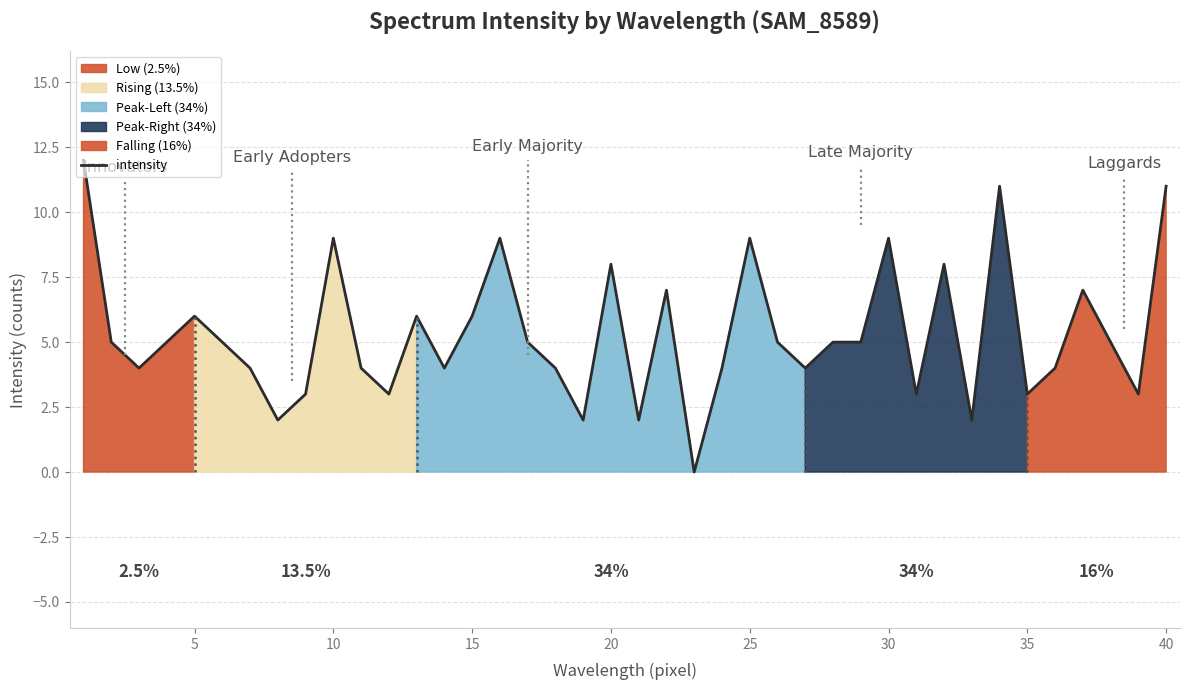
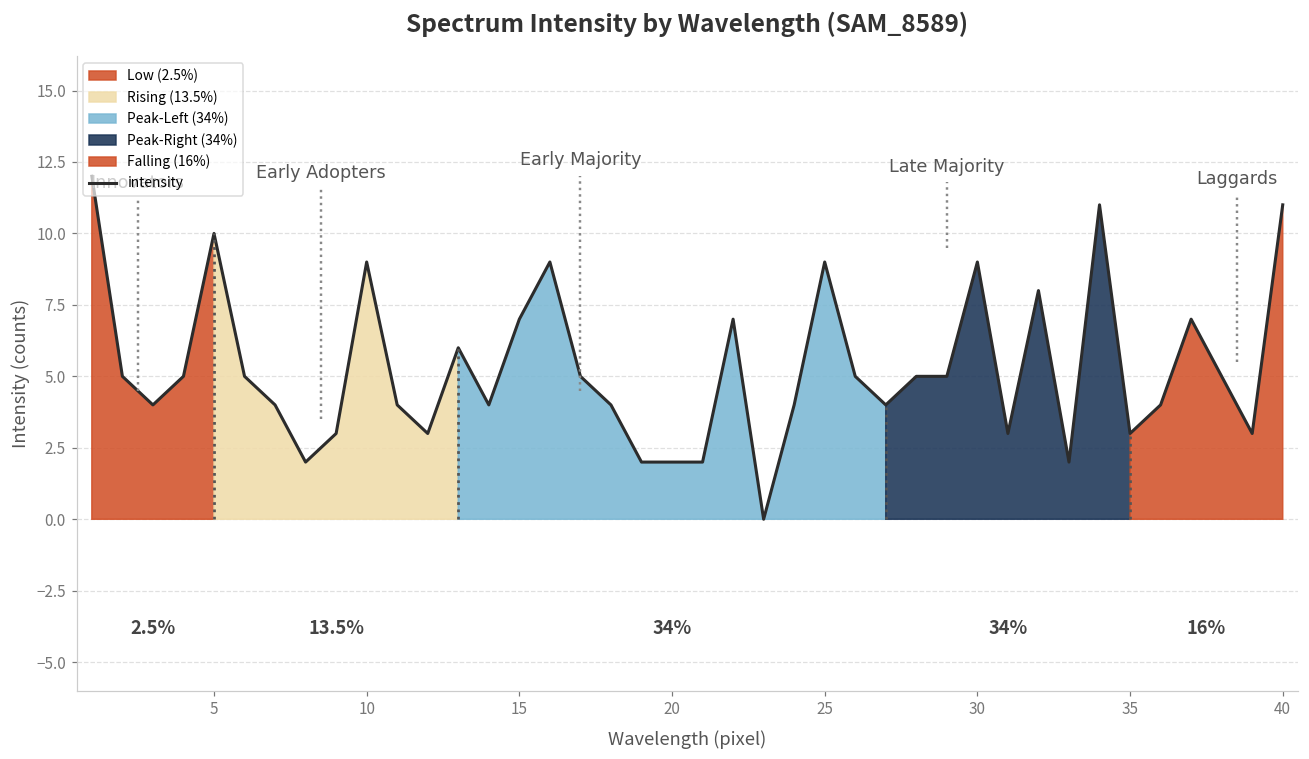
intensity, 5: 6.0 -> 10.0
intensity, 15: 6.0 -> 7.0
intensity, 20: 8.0 -> 2.0
